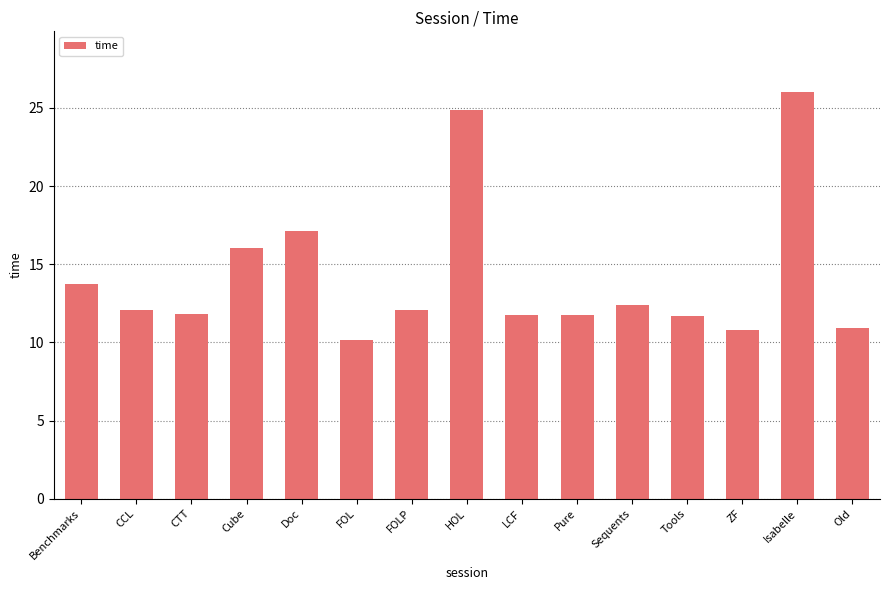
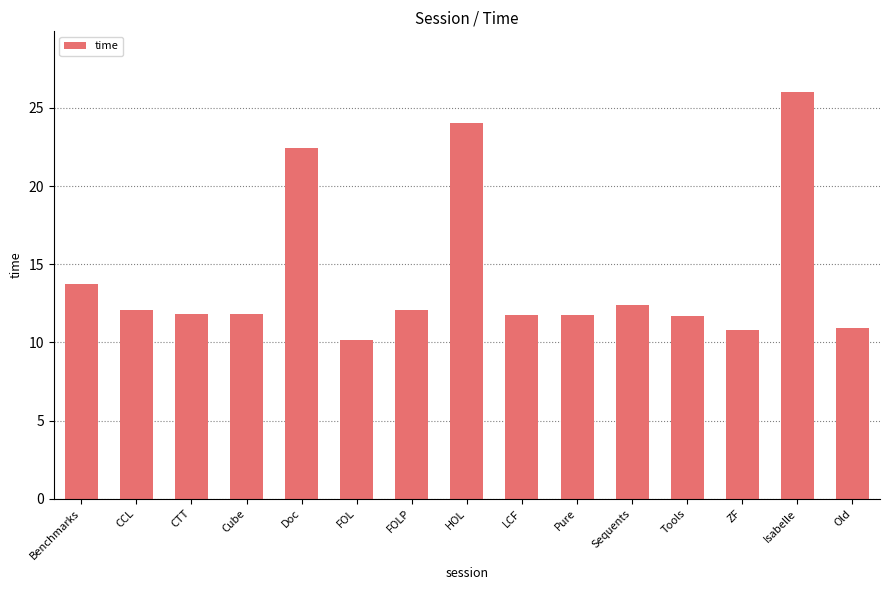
Cube: 16.0 -> 11.8
Doc: 17.1 -> 22.4
HOL: 24.9 -> 24.0
